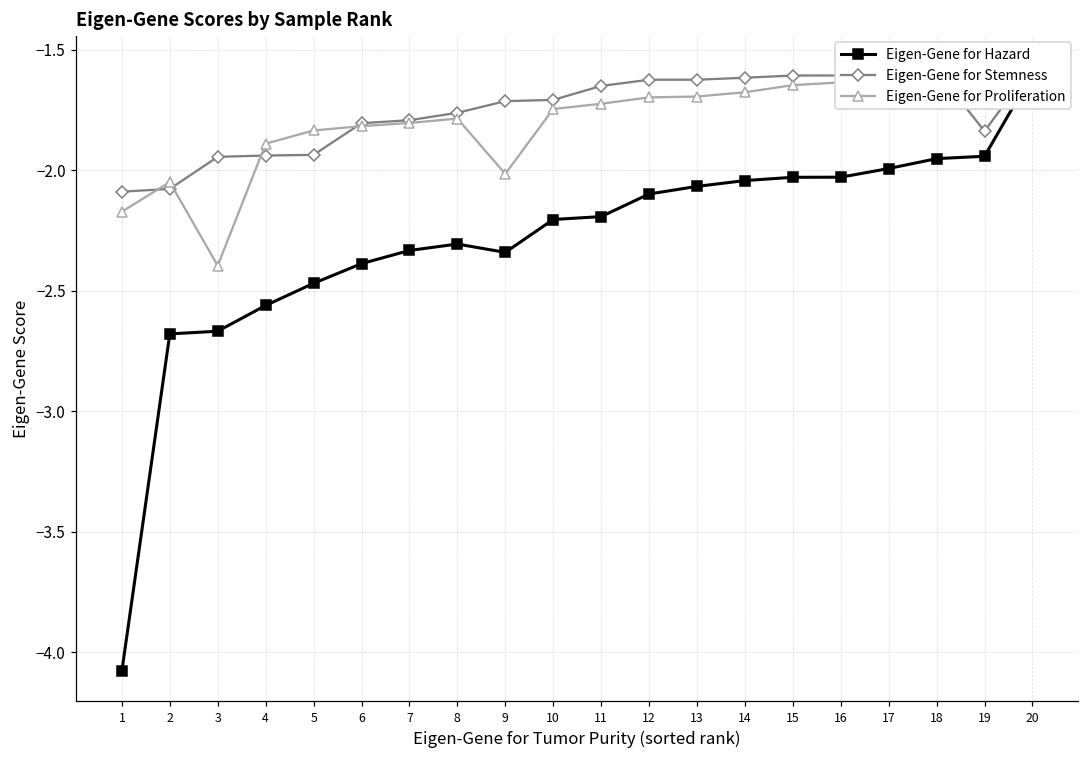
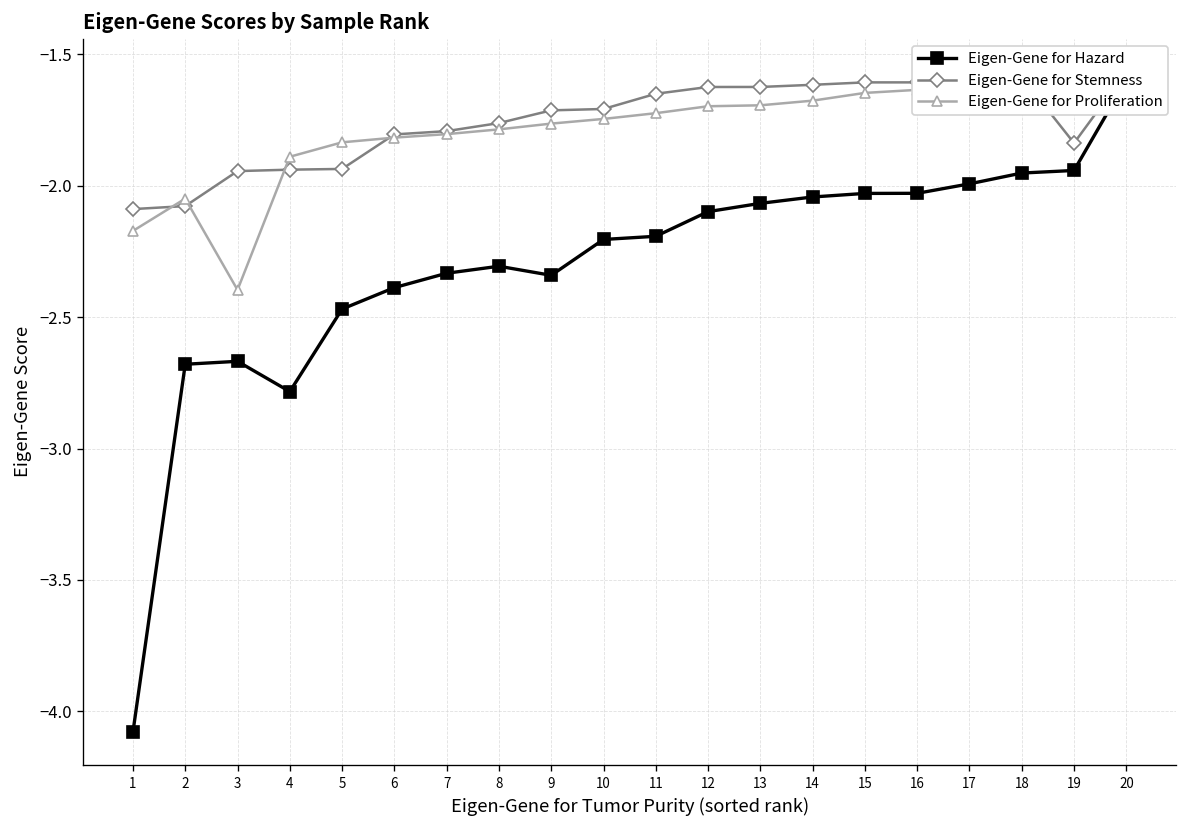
Eigen-Gene for Hazard, 4: -2.56 -> -2.78
Eigen-Gene for Proliferation, 9: -2.01 -> -1.76
